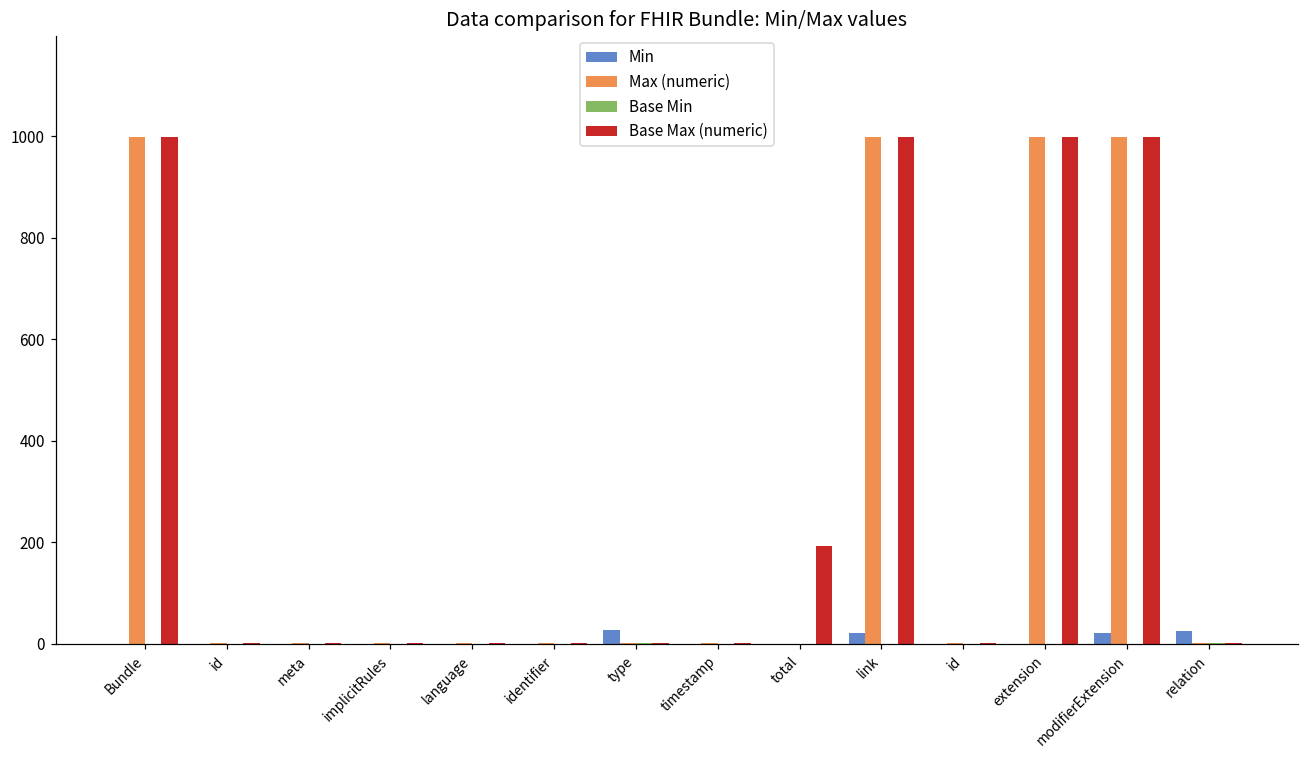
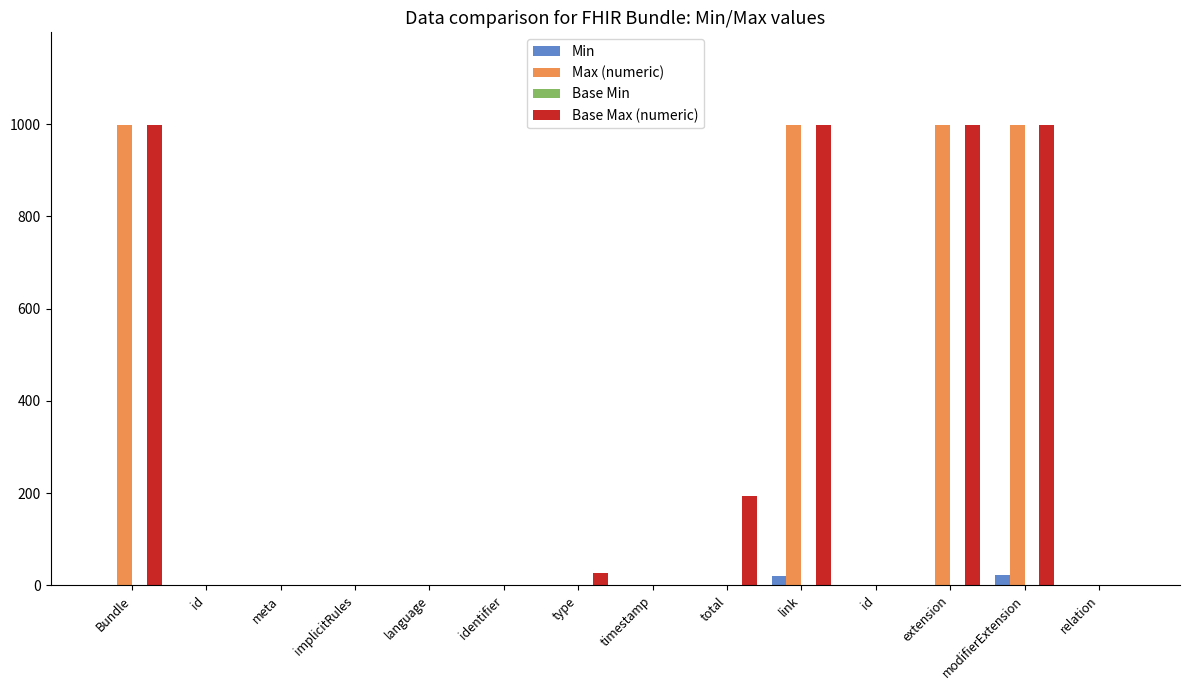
Min, type: 30 -> 0
Base Max (numeric), type: 0 -> 30
Min, relation: 30 -> 0
